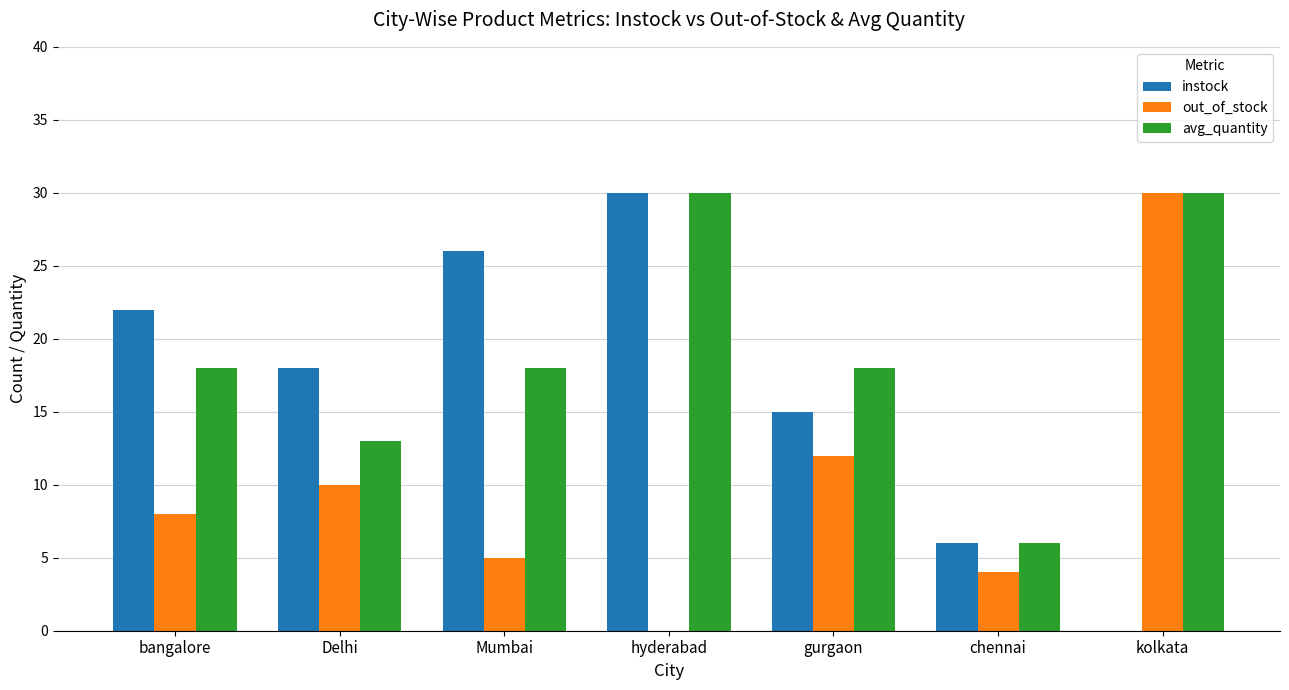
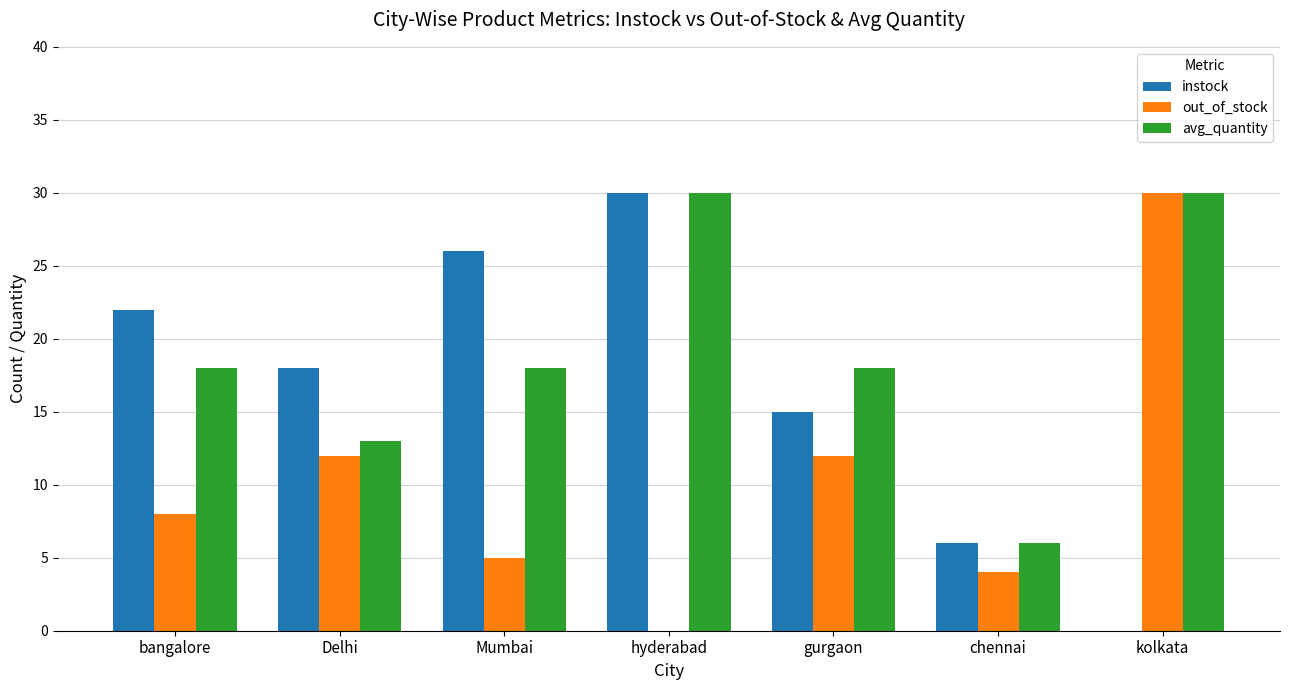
out_of_stock, Delhi: 10 -> 12
